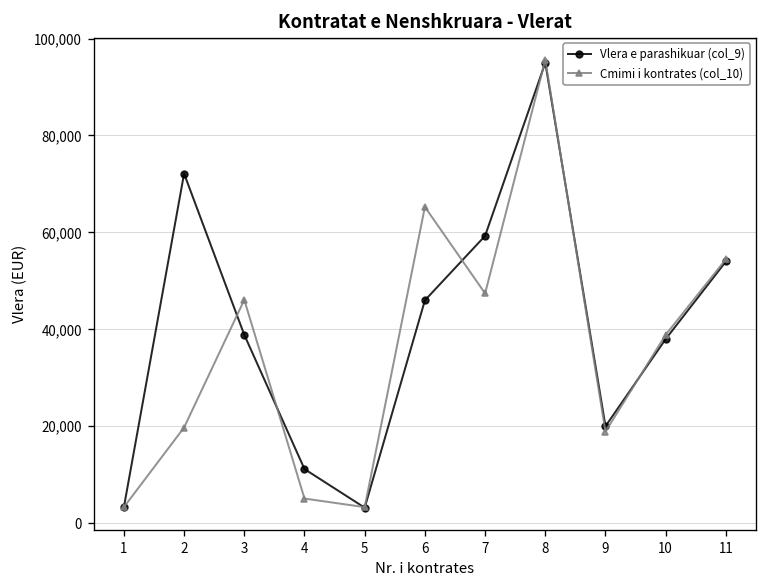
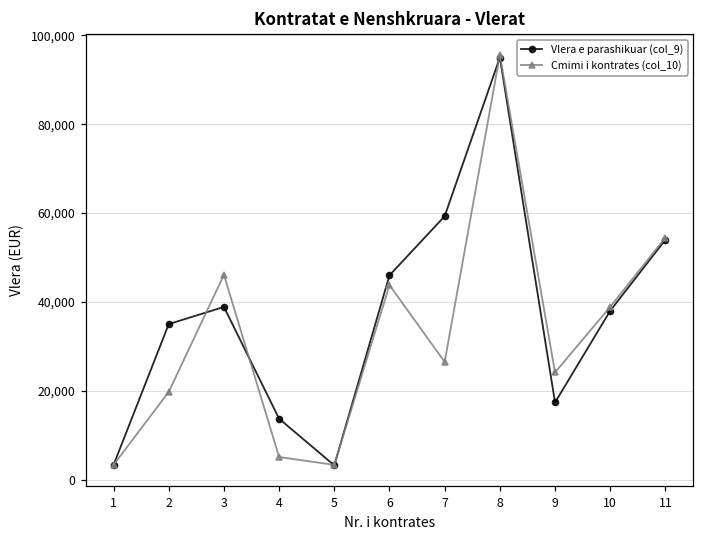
Vlera e parashikuar (col_9), 2: 72,000 -> 35,000
Vlera e parashikuar (col_9), 4: 11,000 -> 14,000
Cmimi i kontrates (col_10), 6: 65,000 -> 44,000
Cmimi i kontrates (col_10), 7: 47,000 -> 26,000
Vlera e parashikuar (col_9), 9: 20,000 -> 17,000
Cmimi i kontrates (col_10), 9: 19,000 -> 24,000
